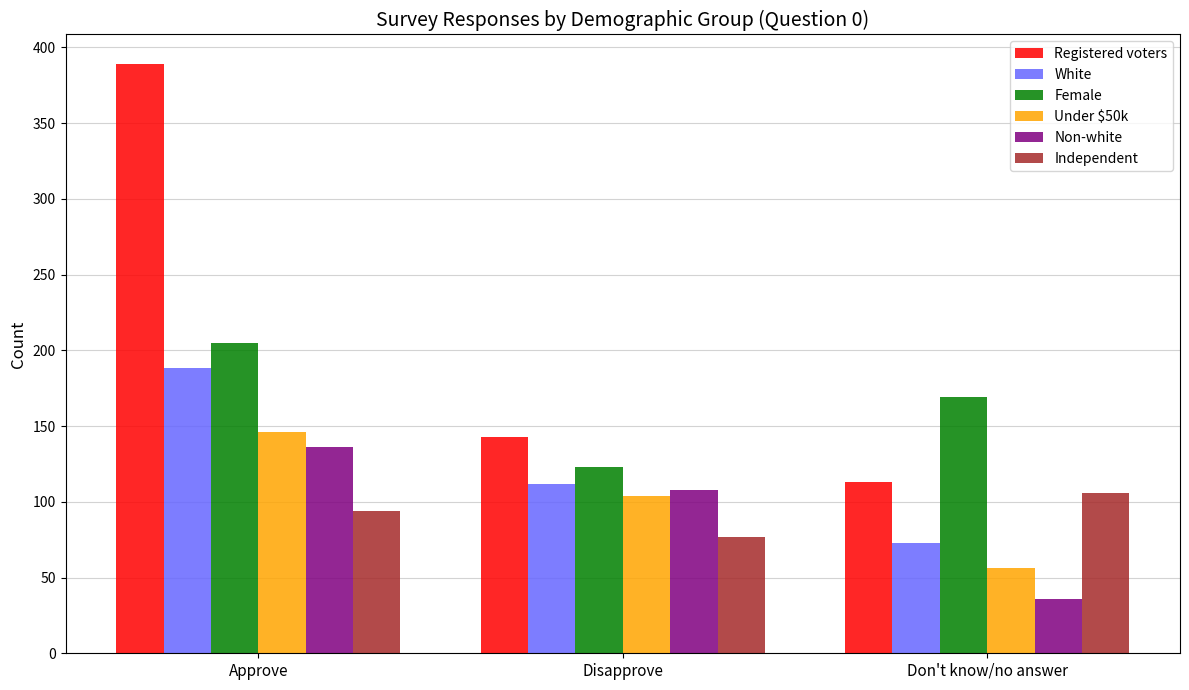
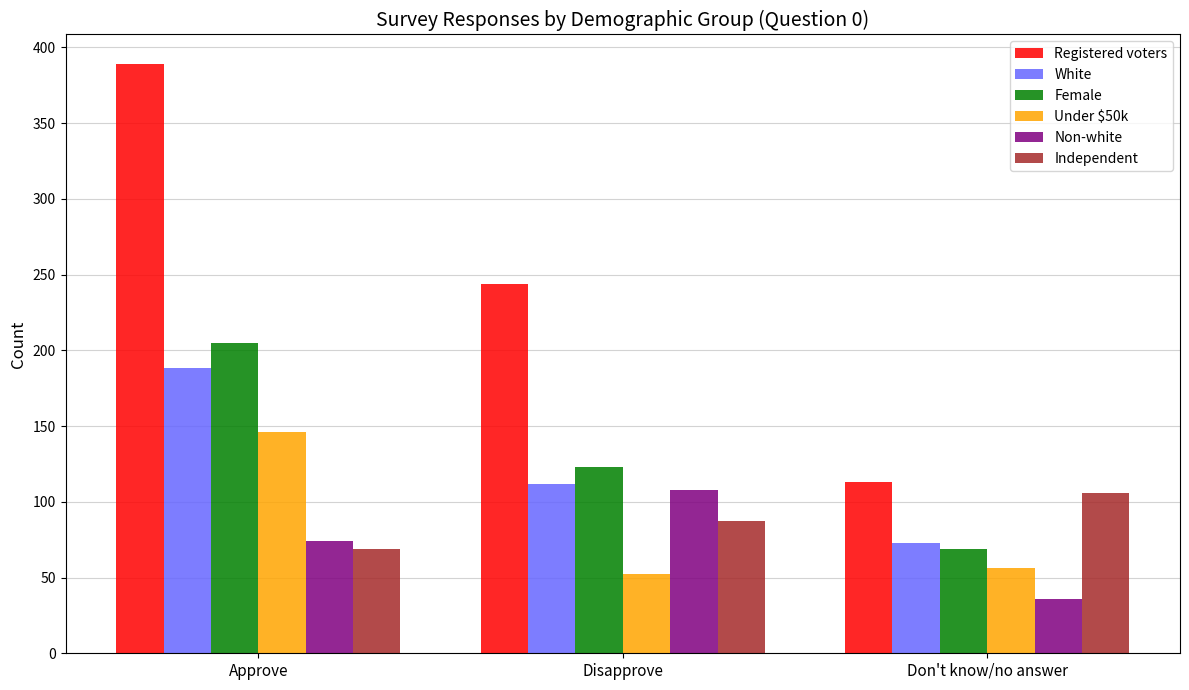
Non-white, Approve: 136 -> 74
Independent, Approve: 94 -> 69
Registered voters, Disapprove: 143 -> 244
Under $50k, Disapprove: 104 -> 52
Independent, Disapprove: 77 -> 87
Female, Don't know/no answer: 169 -> 69
